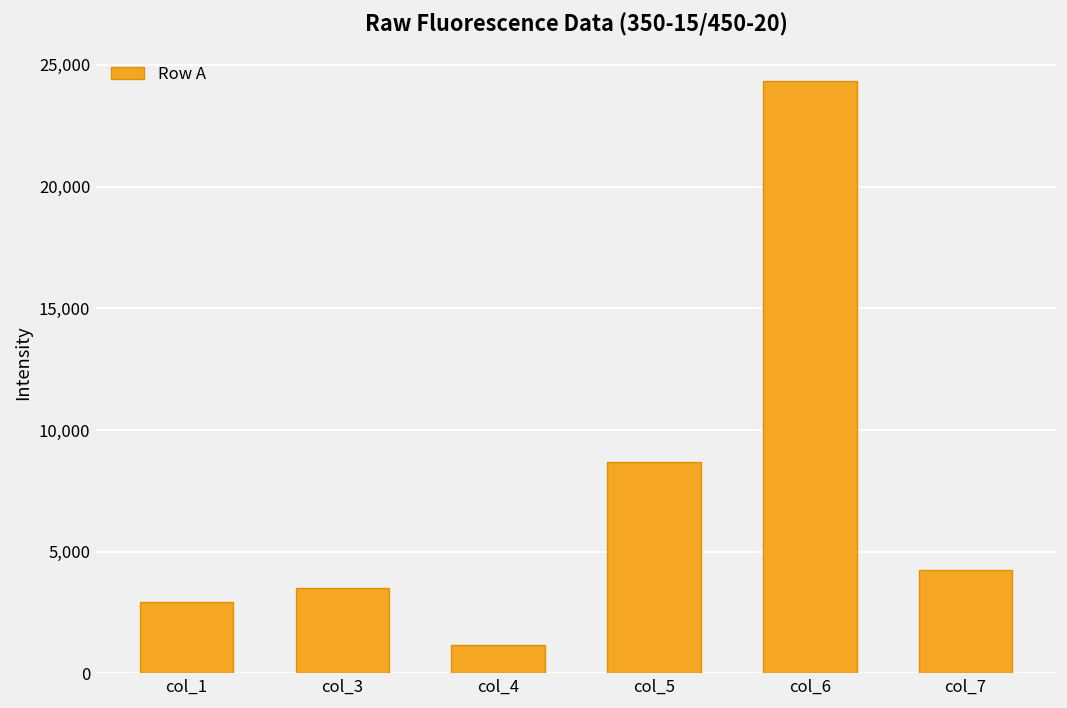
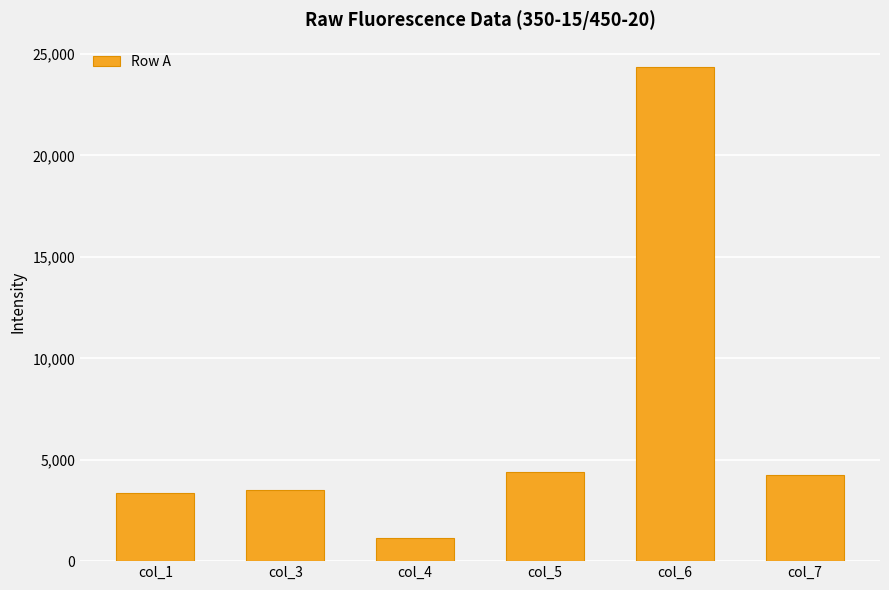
col_1: 2,900 -> 3,300
col_5: 8,700 -> 4,400
